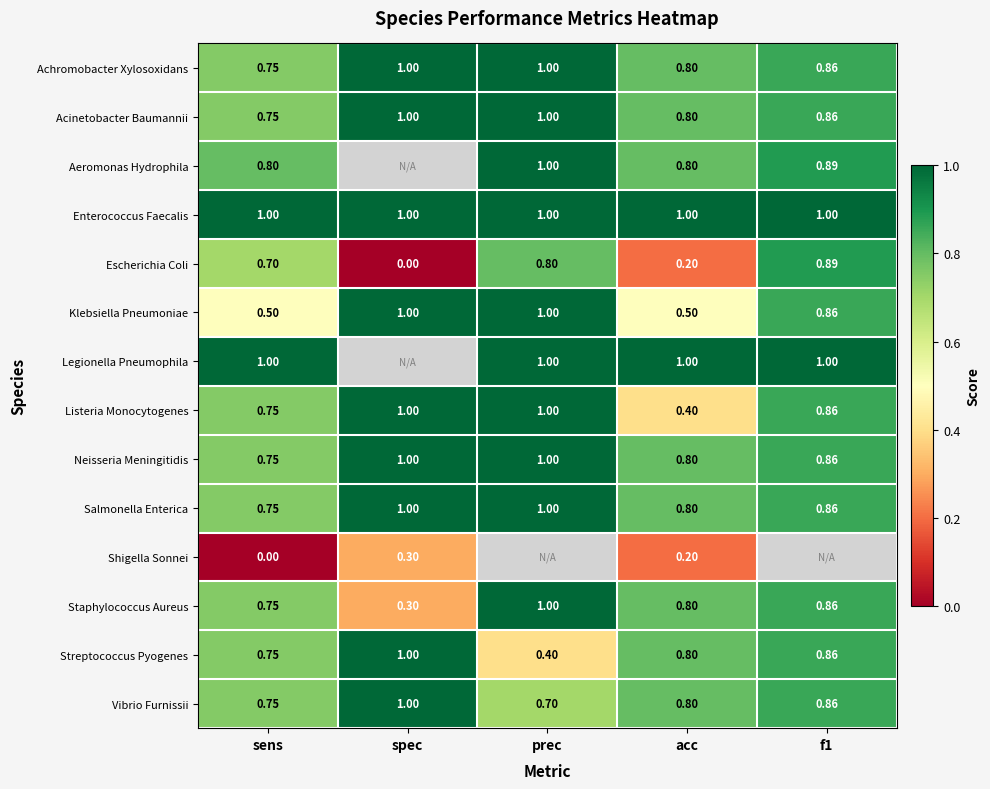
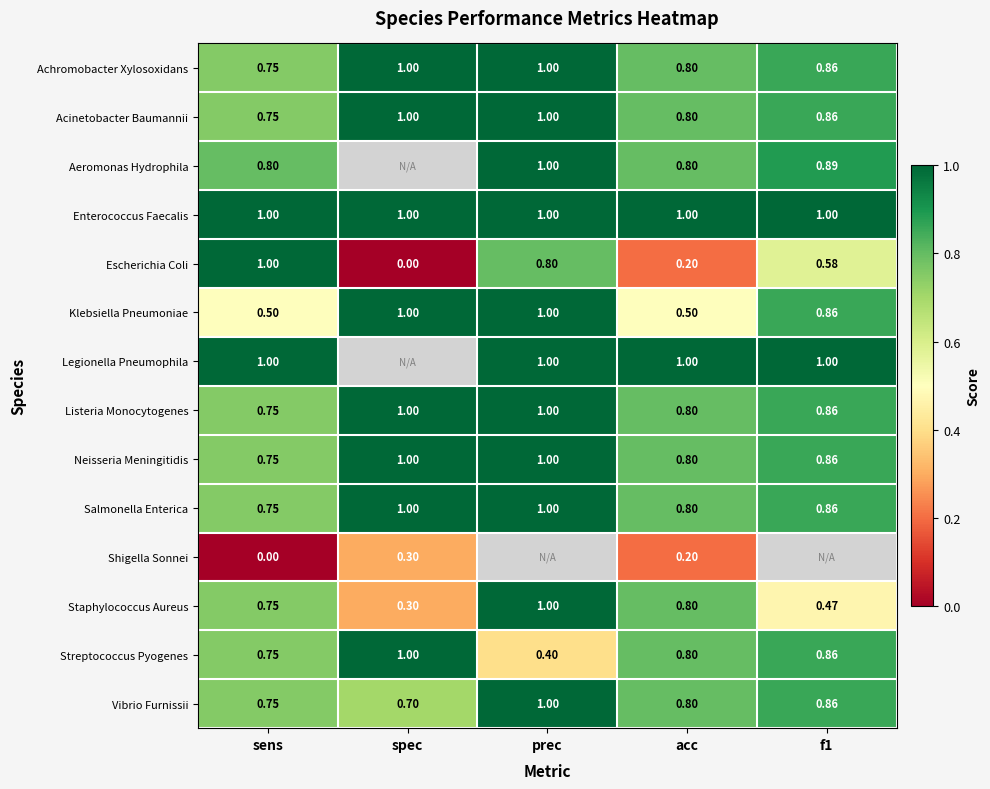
Escherichia Coli, sens: 0.70 -> 1.00
Escherichia Coli, f1: 0.89 -> 0.58
Listeria Monocytogenes, acc: 0.40 -> 0.80
Staphylococcus Aureus, f1: 0.86 -> 0.47
Vibrio Furnissii, spec: 1.00 -> 0.70
Vibrio Furnissii, prec: 0.70 -> 1.00
